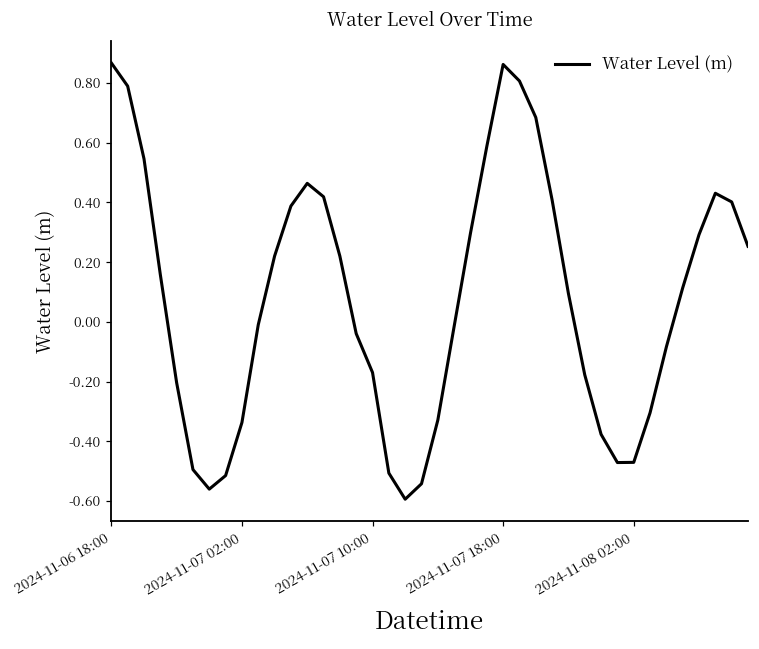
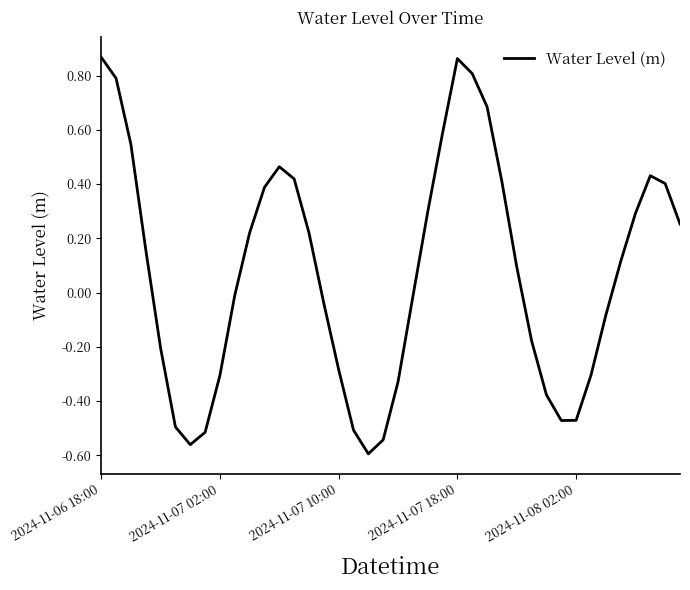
2024-11-07 02:00: -0.34 -> -0.30
2024-11-07 10:00: -0.17 -> -0.28
